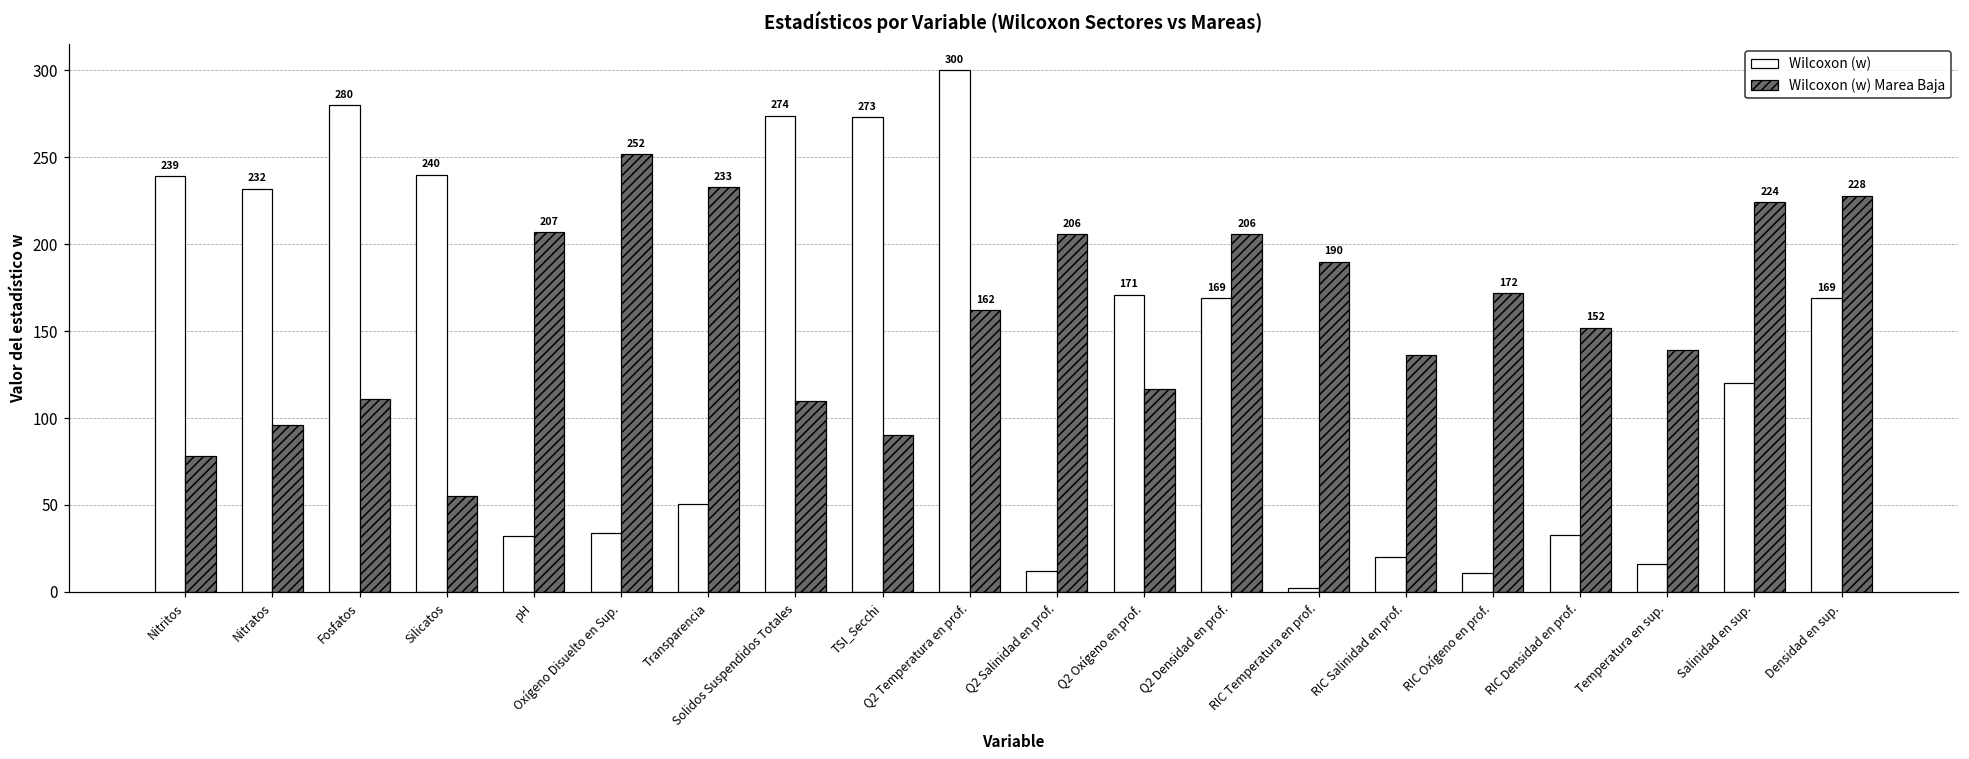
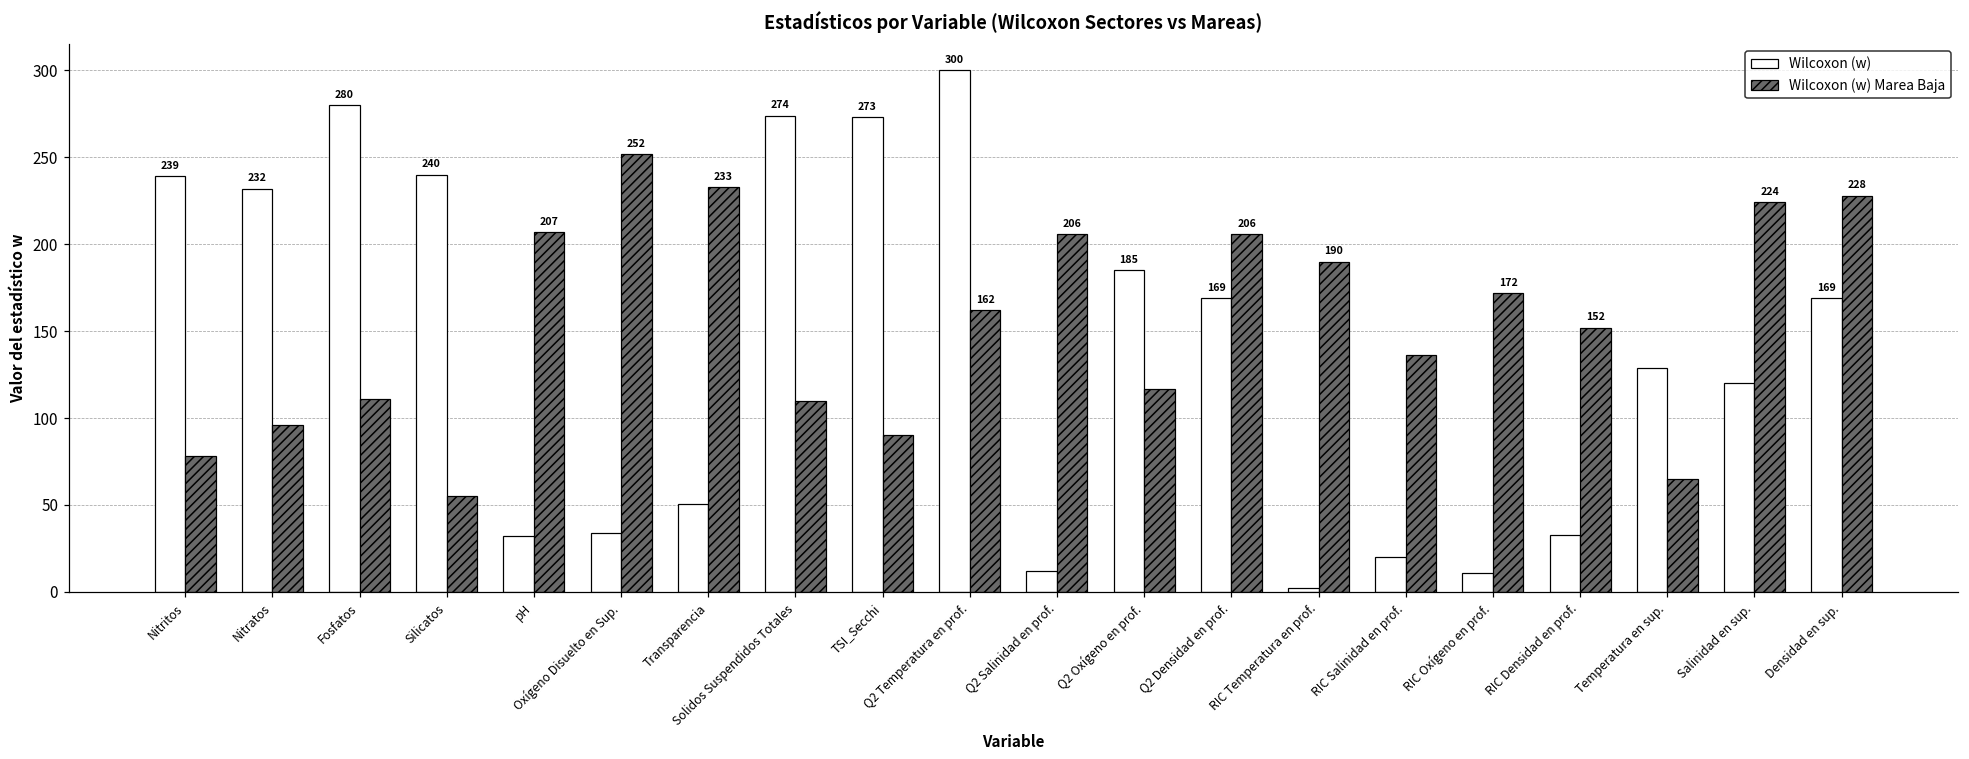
Wilcoxon (w), Q2 Oxígeno en prof.: 171 -> 185
Wilcoxon (w), Temperatura en sup.: 16 -> 129
Wilcoxon (w) Marea Baja, Temperatura en sup.: 139 -> 65
